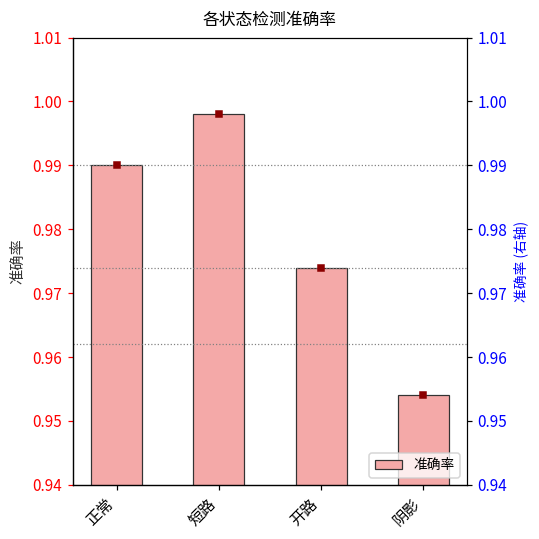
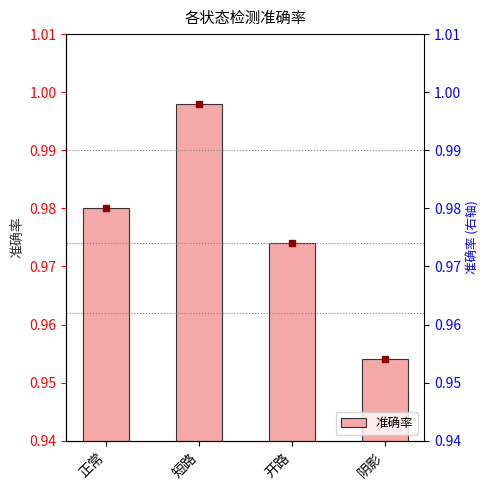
准确率, 正常: 0.99 -> 0.98
